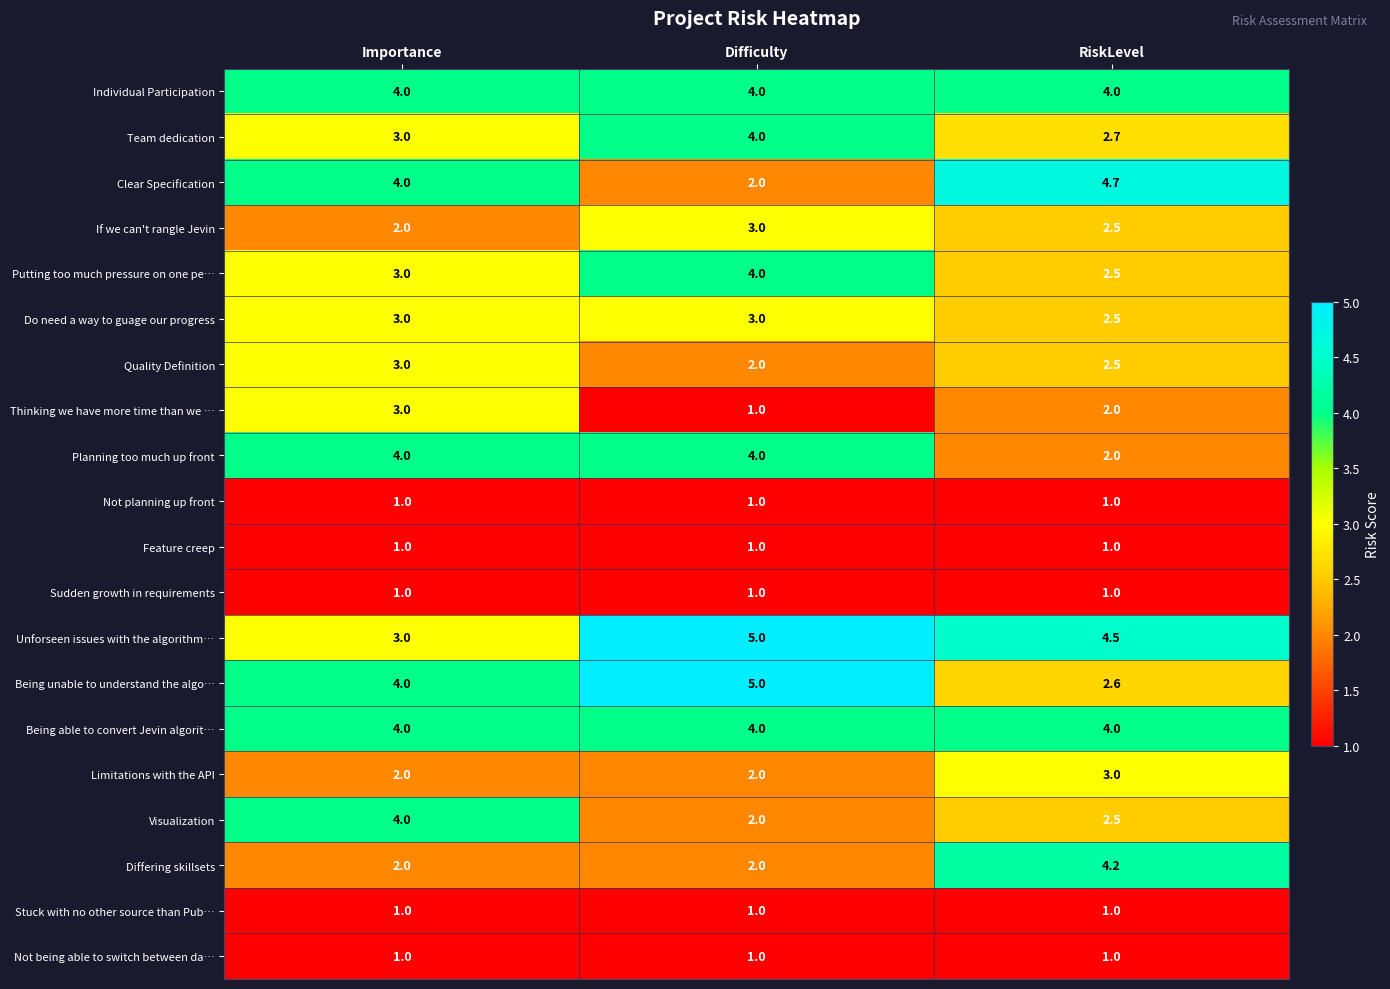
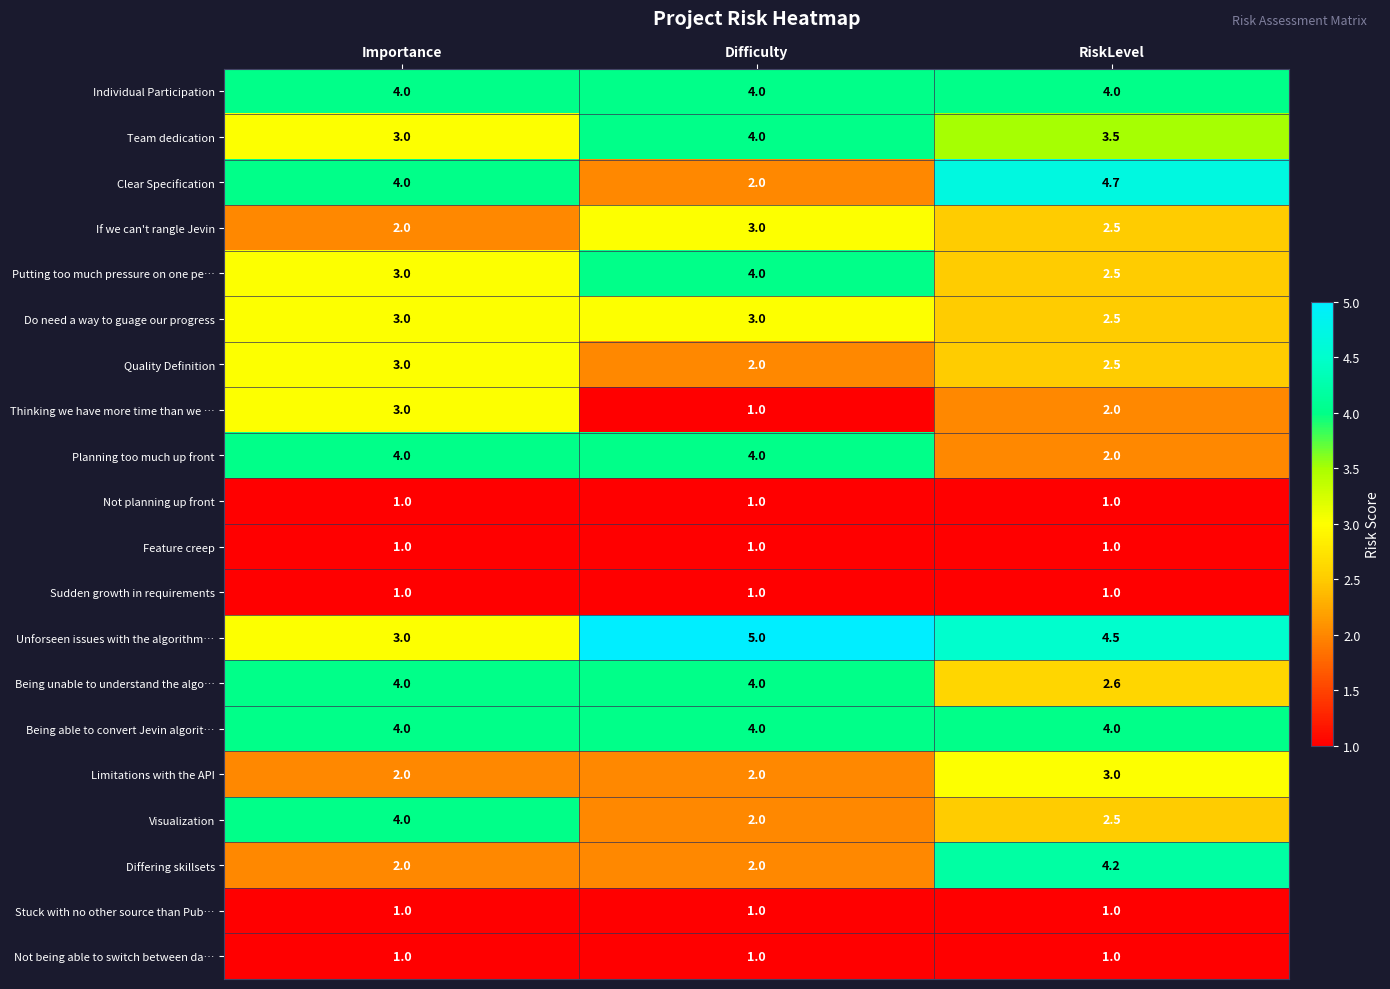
Team dedication, RiskLevel: 2.7 -> 3.5
Being unable to understand the algo…, Difficulty: 5.0 -> 4.0
